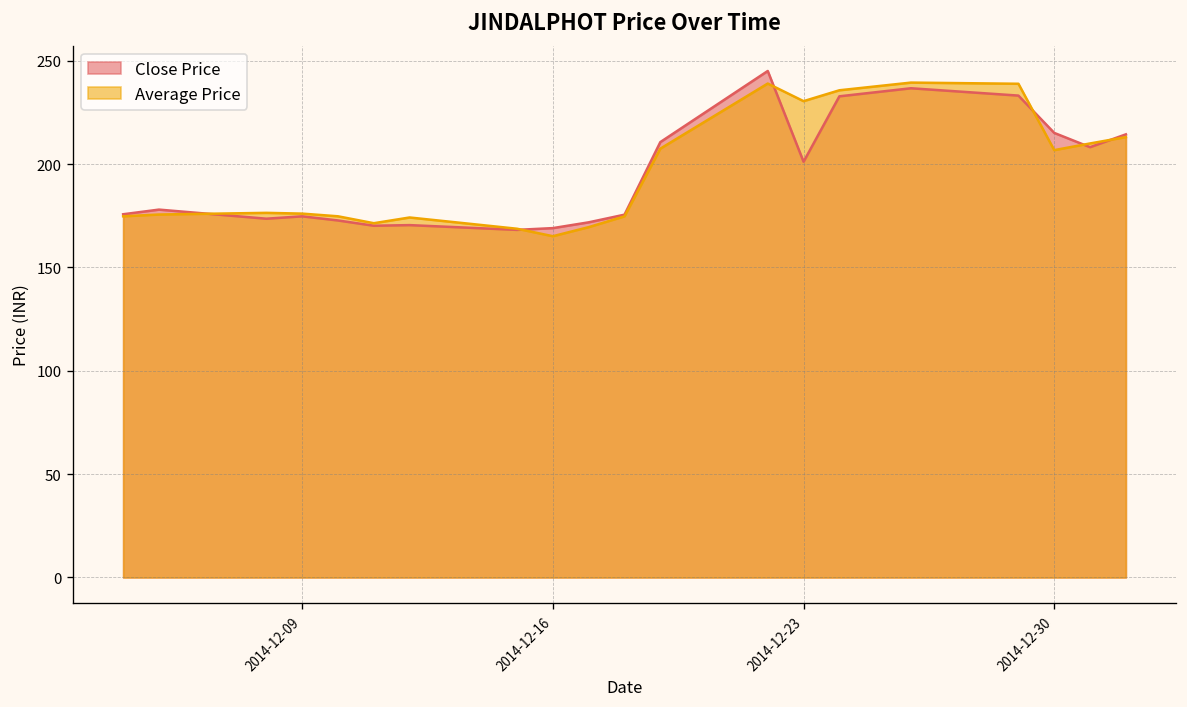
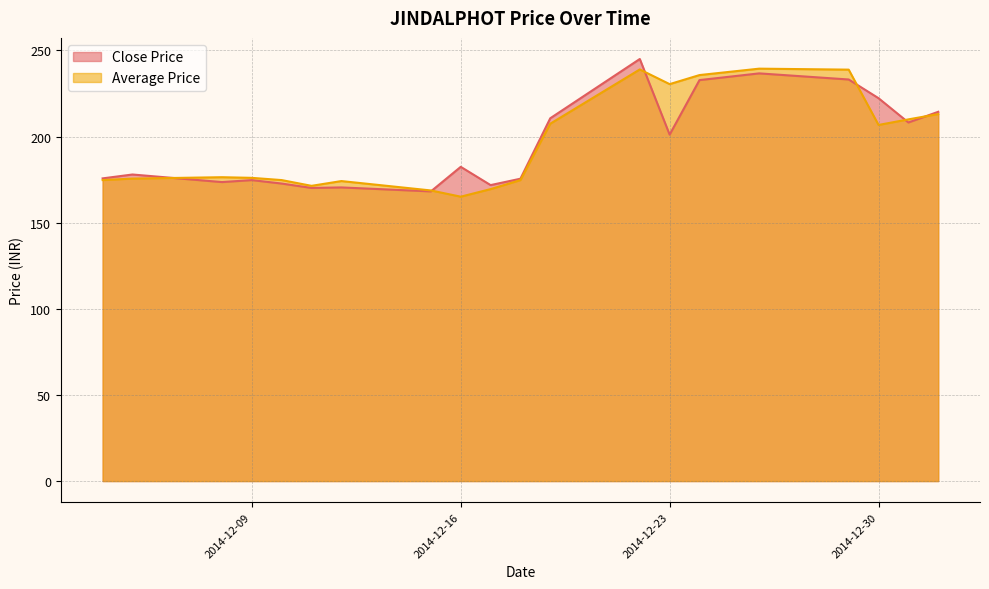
Close Price, 2014-12-16: 169 -> 182
Close Price, 2014-12-30: 215 -> 222
